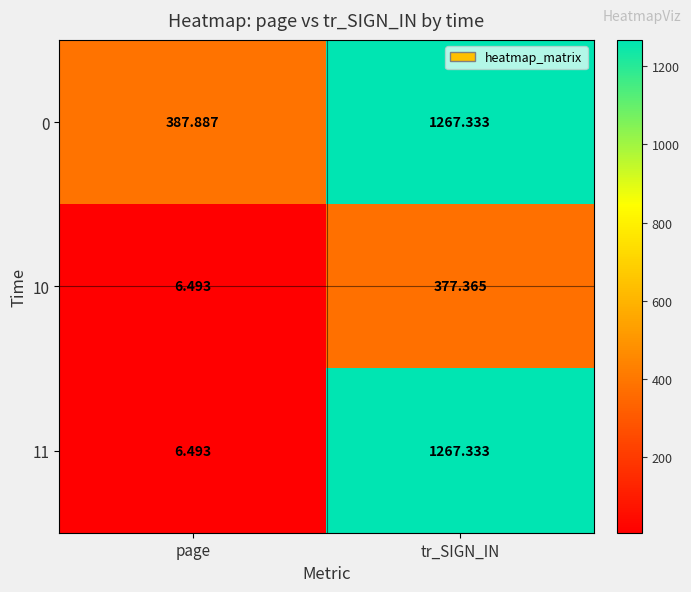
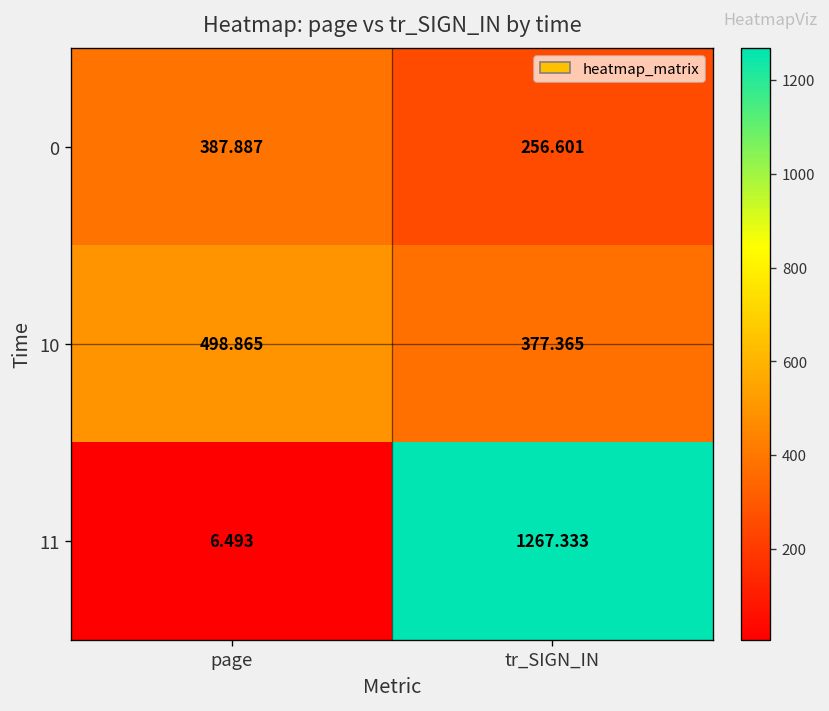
0, tr_SIGN_IN: 1267.333 -> 256.601
10, page: 6.493 -> 498.865
